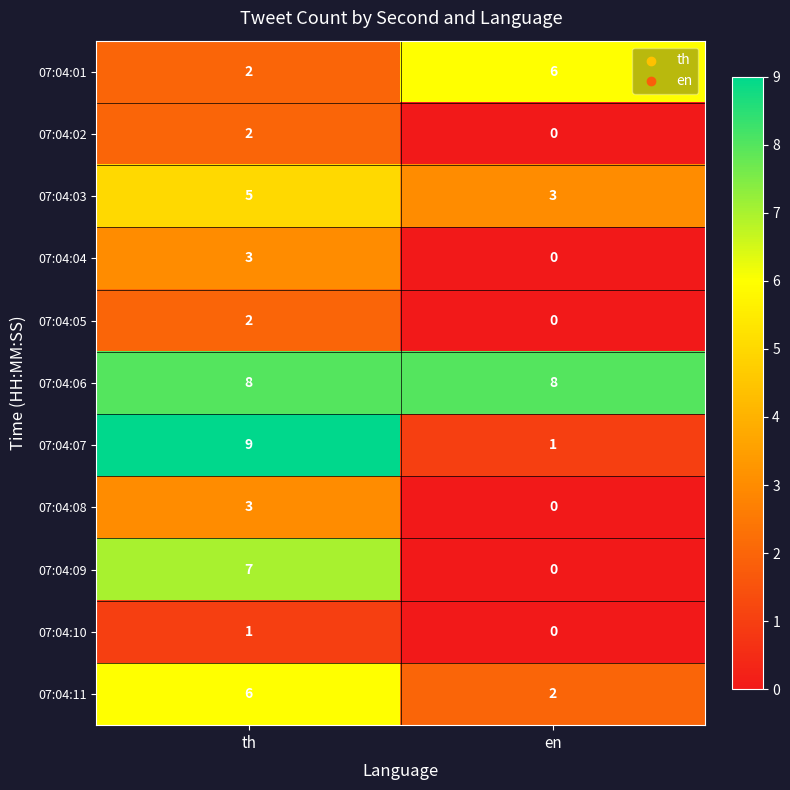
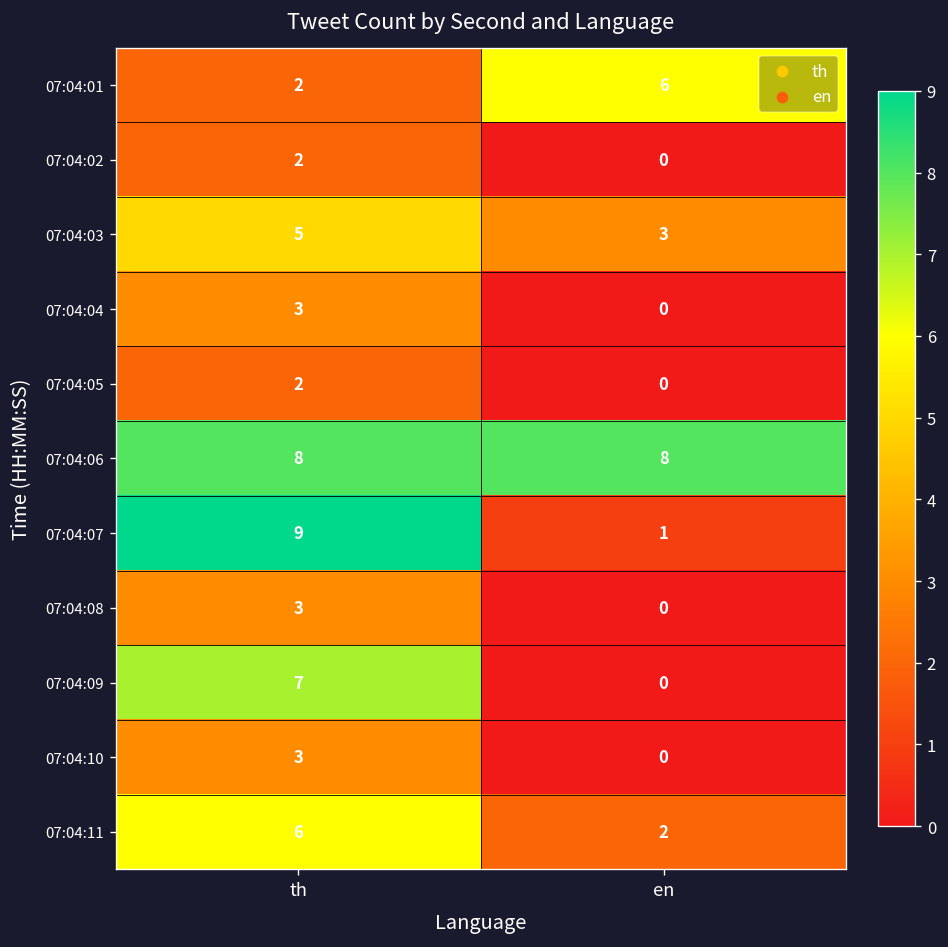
07:04:10, th: 1 -> 3
